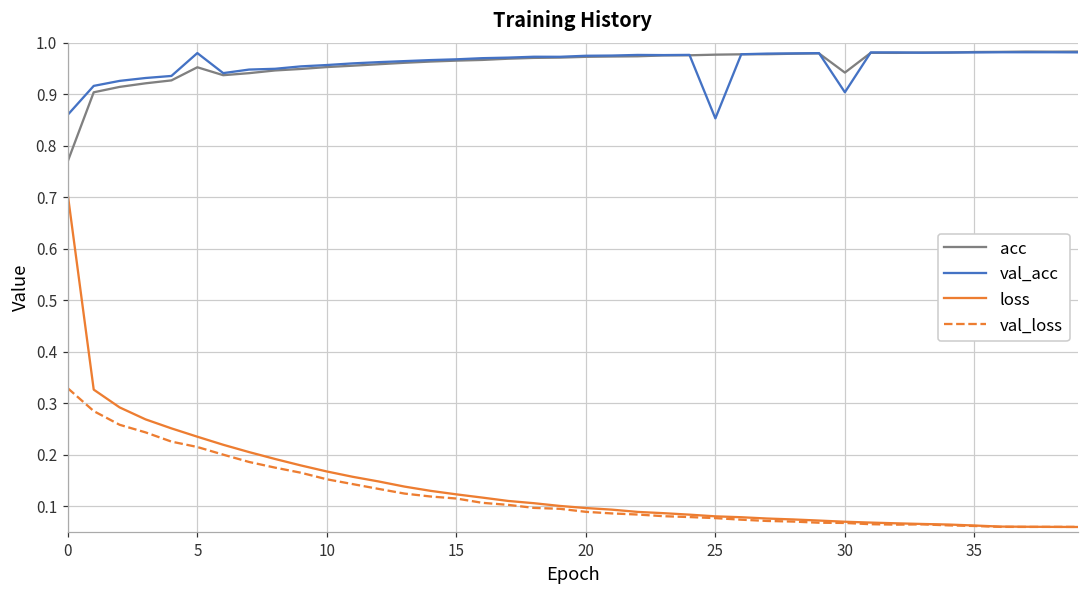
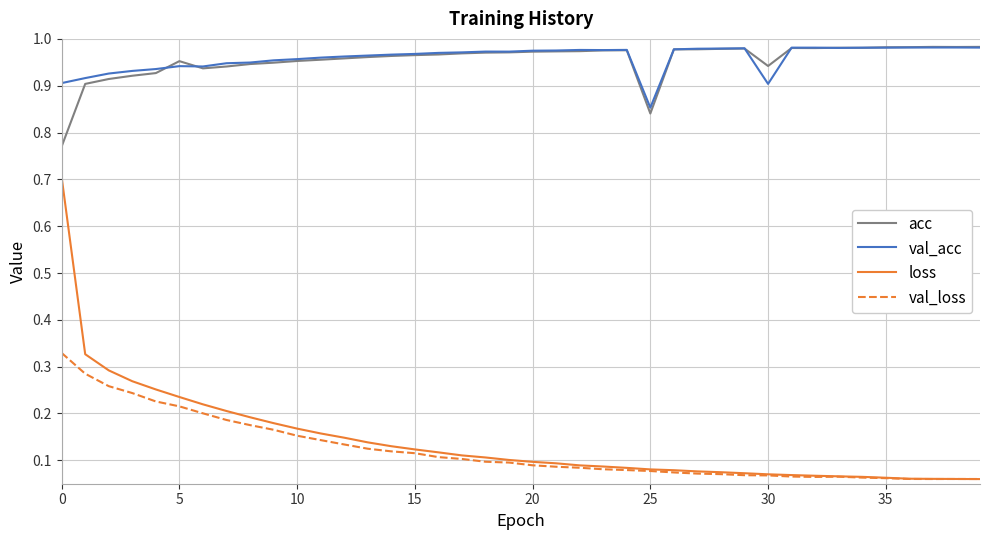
val_acc, 0: 0.86 -> 0.91
val_acc, 5: 0.98 -> 0.94
acc, 25: 0.98 -> 0.84
